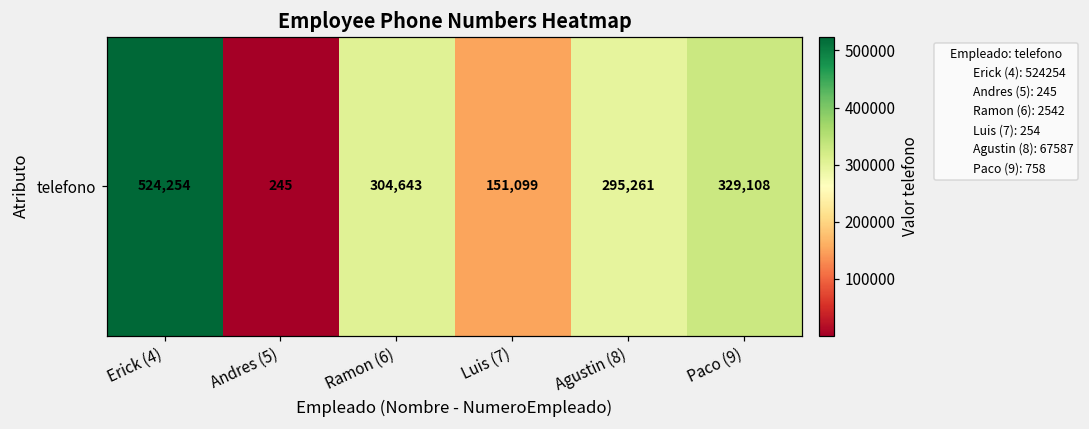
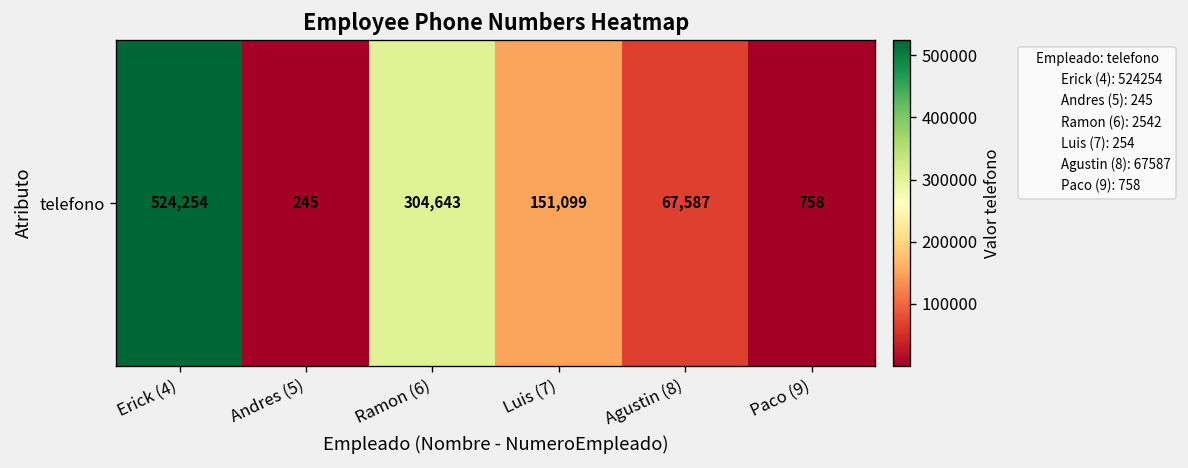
telefono, Agustin (8): 295,261 -> 67,587
telefono, Paco (9): 329,108 -> 758
